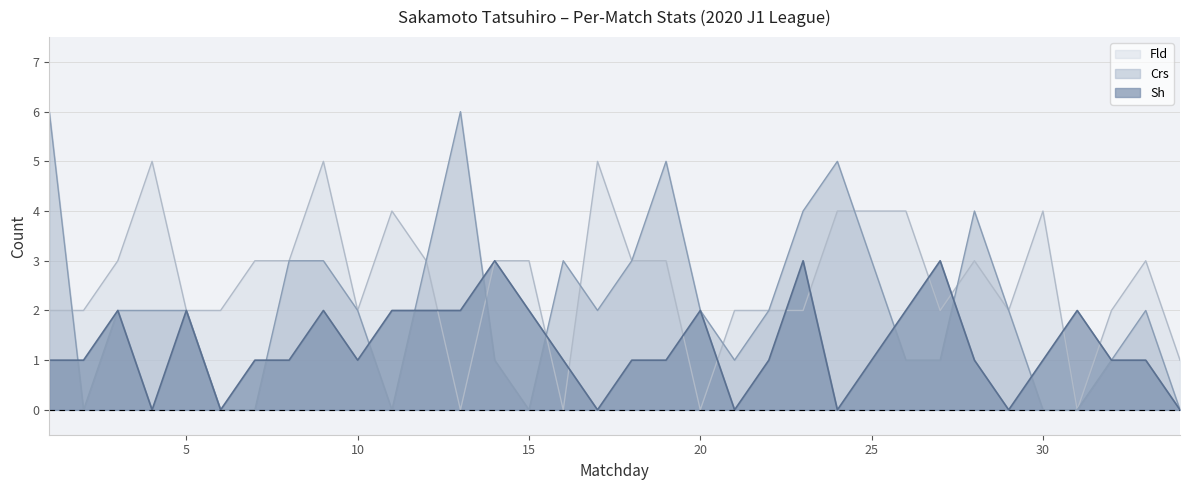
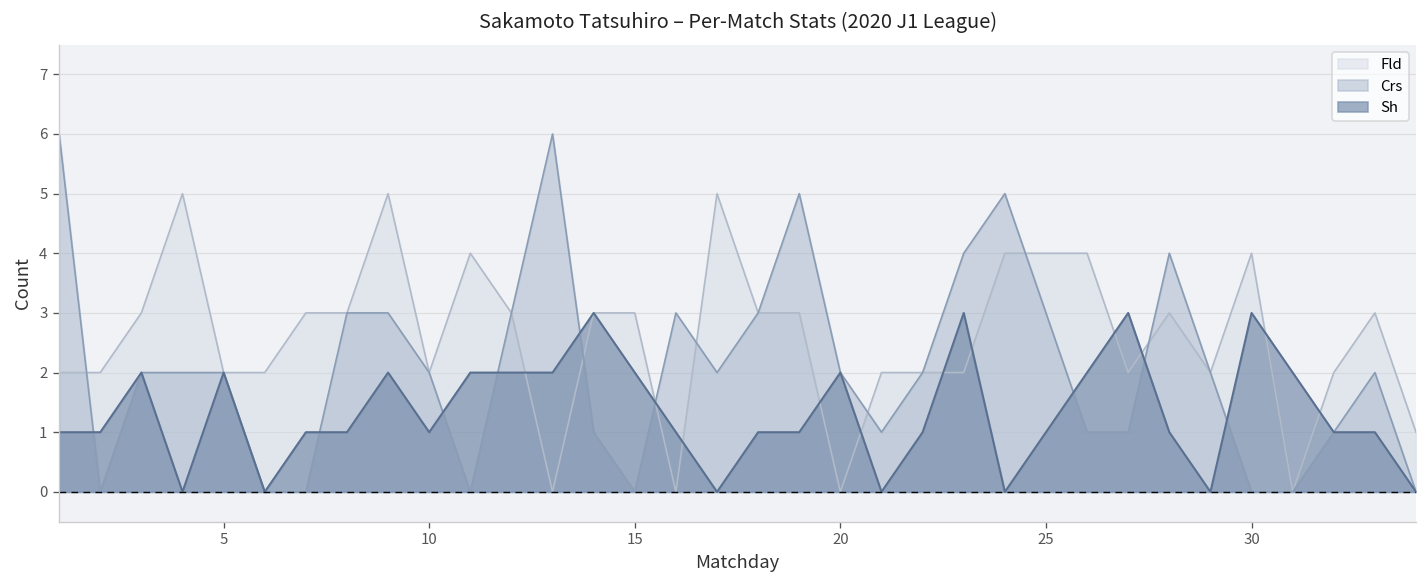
Sh, 30: 1 -> 3
